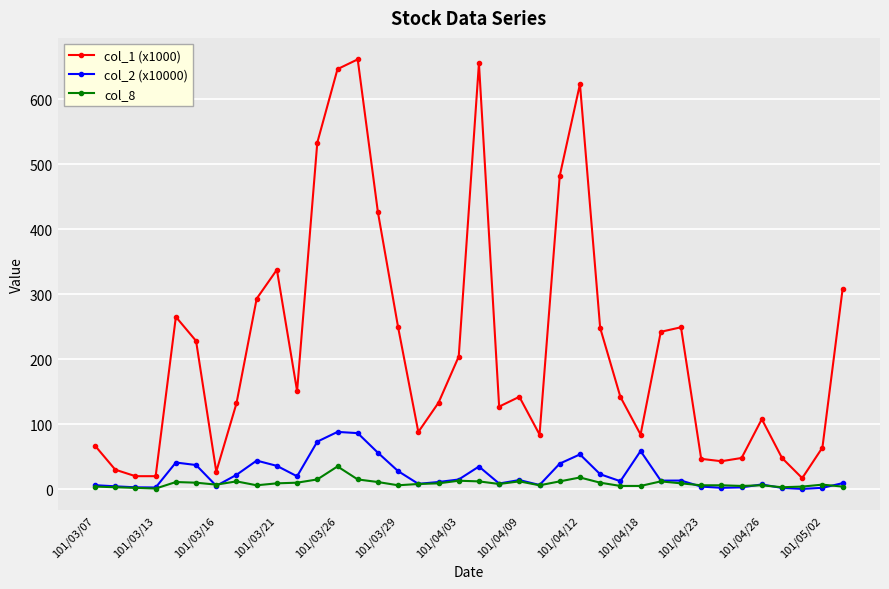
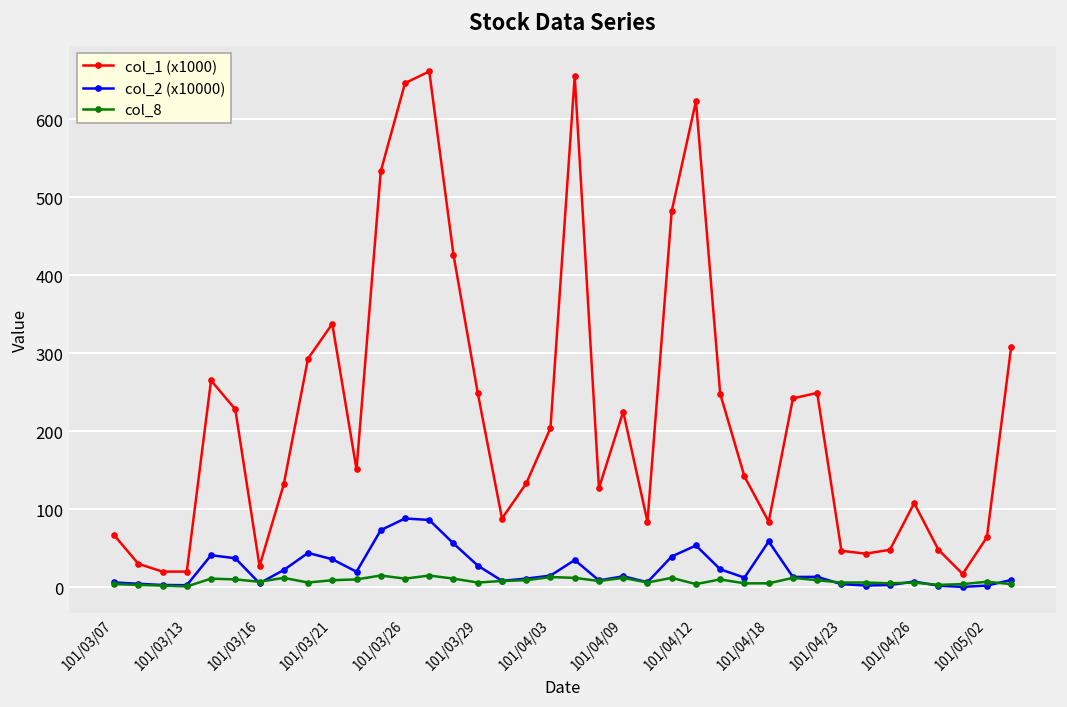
col_8, 101/03/26: 40 -> 10
col_1 (x1000), 101/04/09: 140 -> 230
col_8, 101/04/12: 20 -> 0
